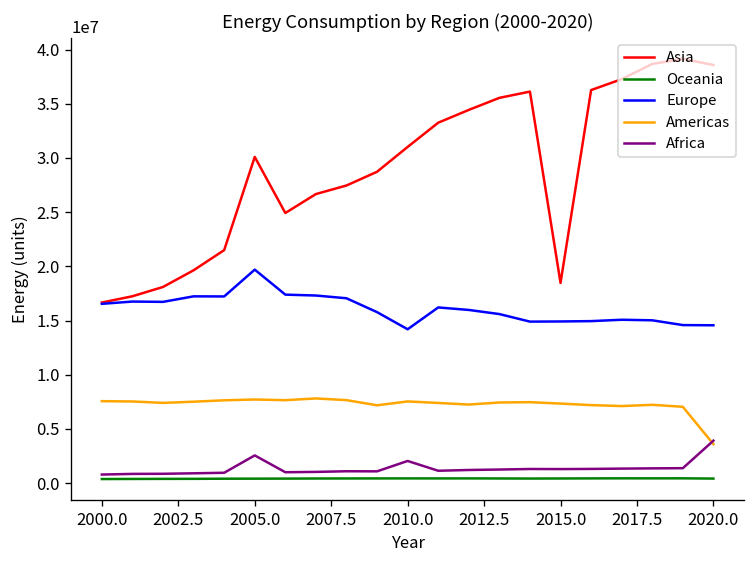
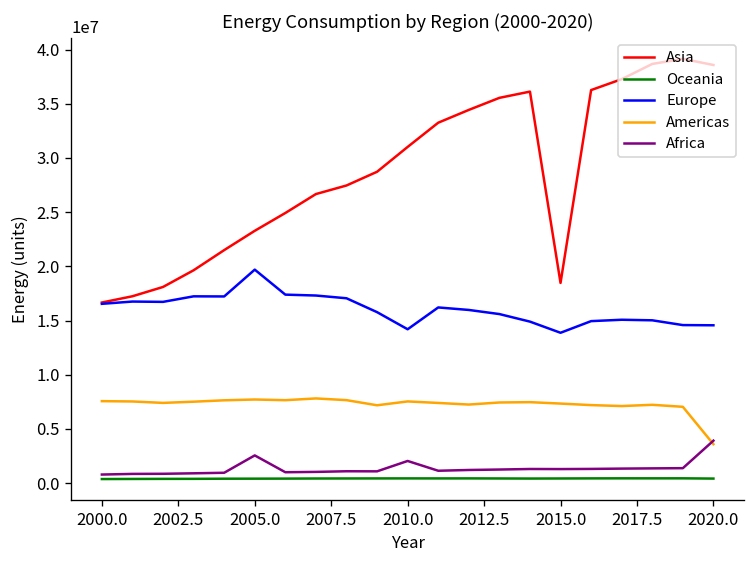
Asia, 2005.0: 30000000 -> 23000000
Europe, 2015.0: 15000000 -> 14000000
